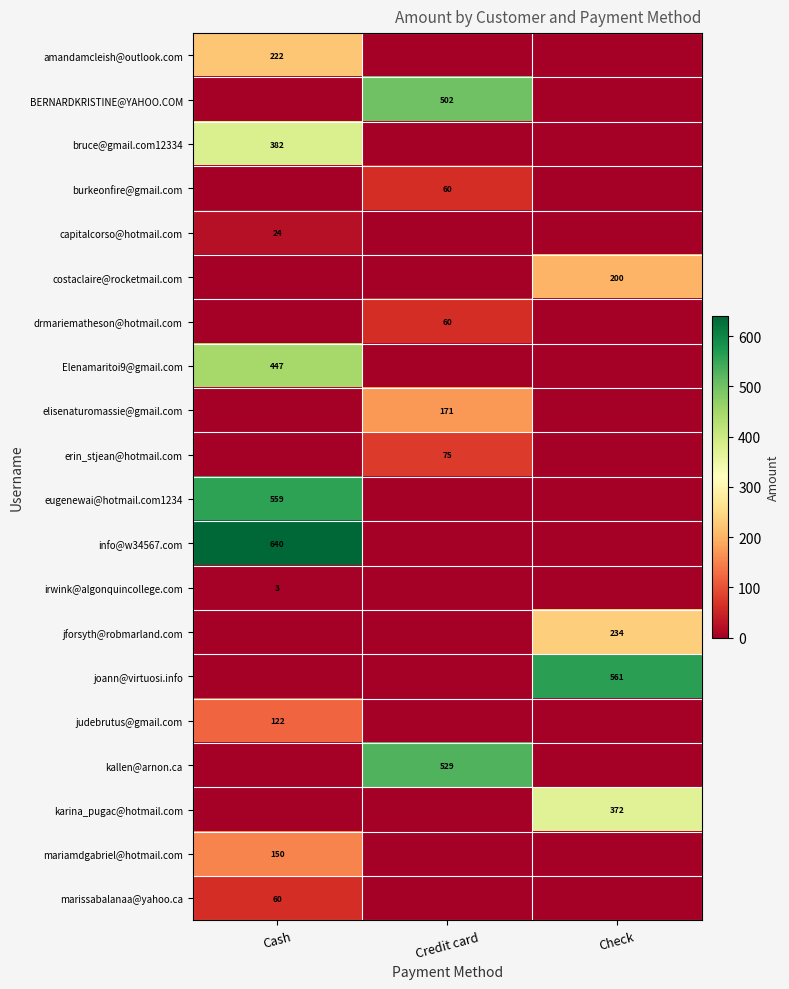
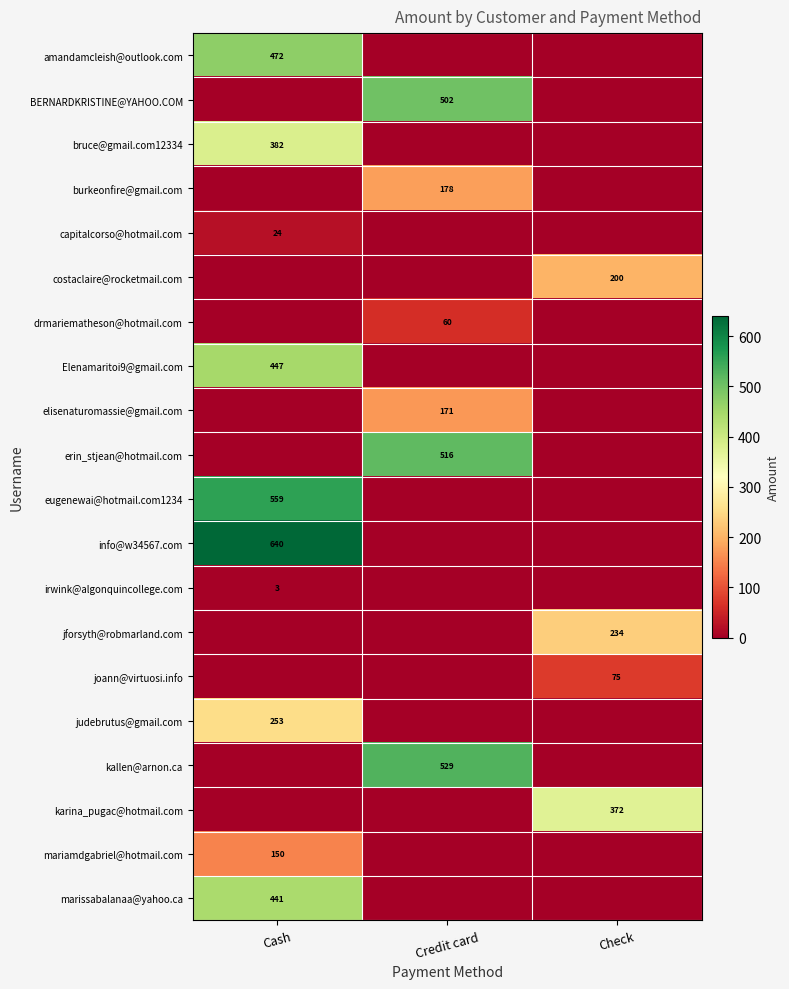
amandamcleish@outlook.com, Cash: 222 -> 472
burkeonfire@gmail.com, Credit card: 60 -> 178
erin_stjean@hotmail.com, Credit card: 75 -> 516
joann@virtuosi.info, Check: 561 -> 75
judebrutus@gmail.com, Cash: 122 -> 253
marissabalanaa@yahoo.ca, Cash: 60 -> 441
